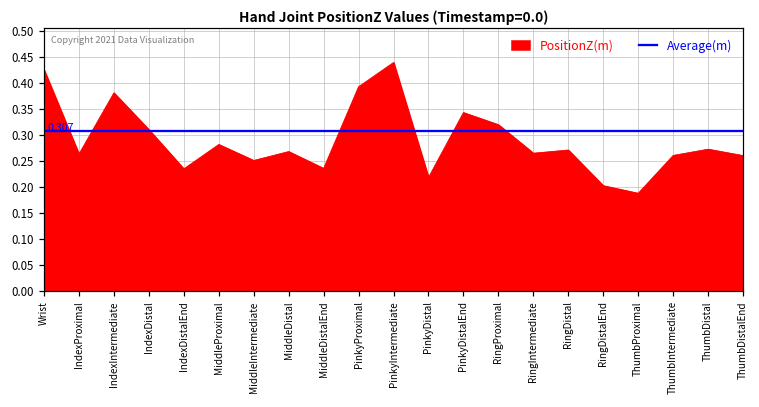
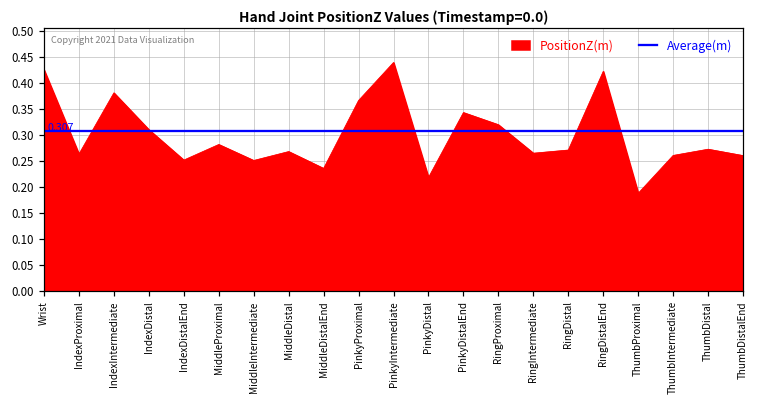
IndexDistalEnd: 0.23 -> 0.25
PinkyProximal: 0.39 -> 0.37
RingDistalEnd: 0.20 -> 0.42
